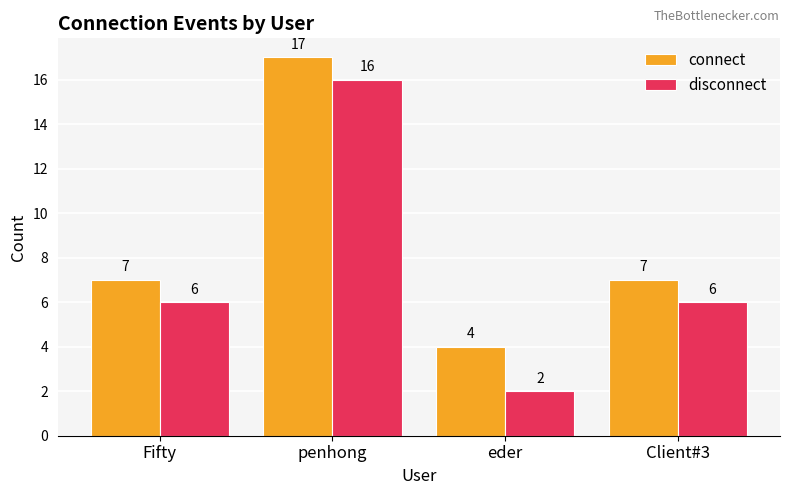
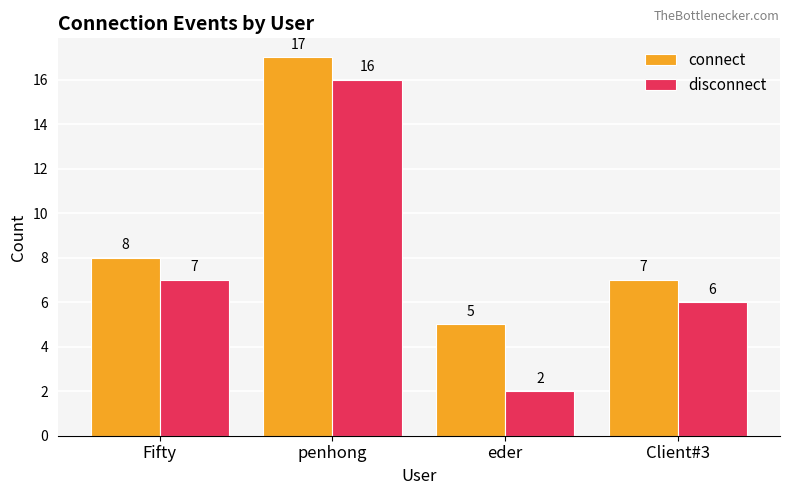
connect, Fifty: 7 -> 8
disconnect, Fifty: 6 -> 7
connect, eder: 4 -> 5
